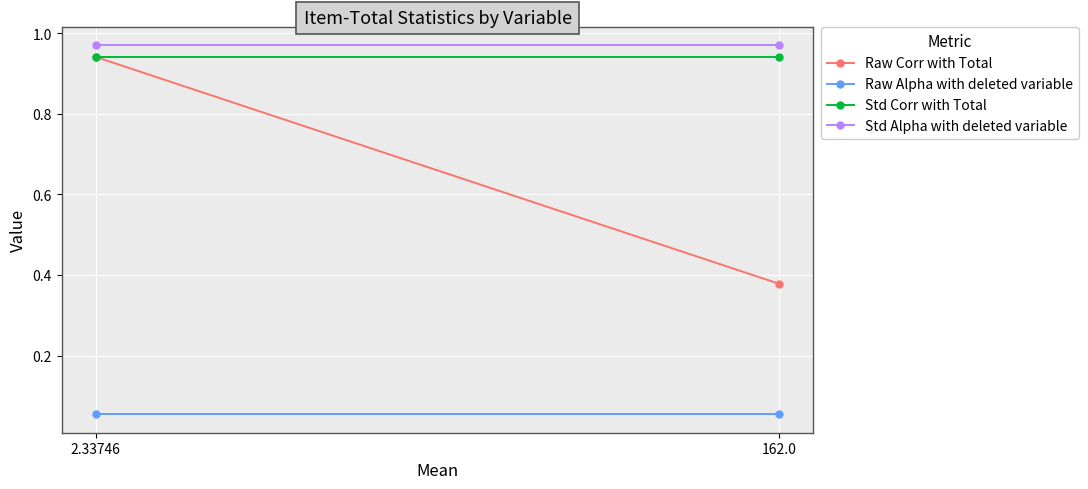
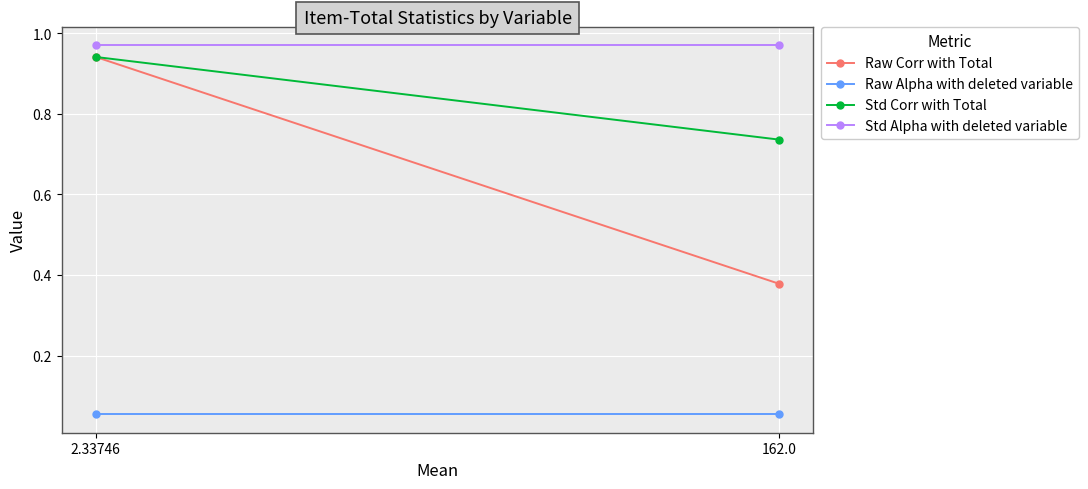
Std Corr with Total, 162.0: 0.94 -> 0.74
